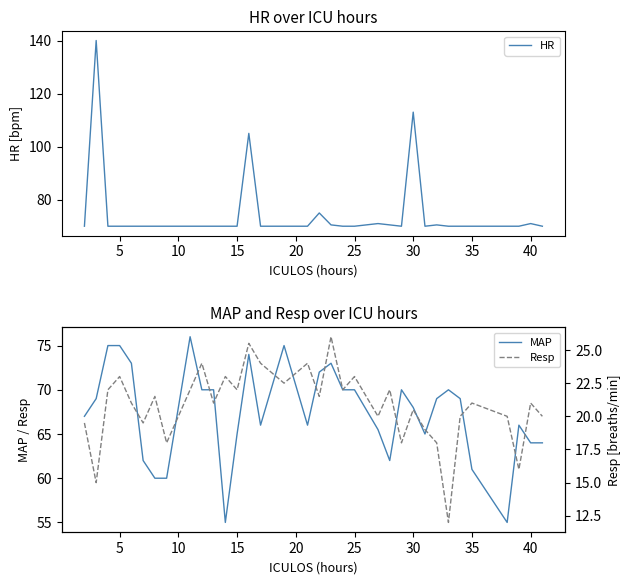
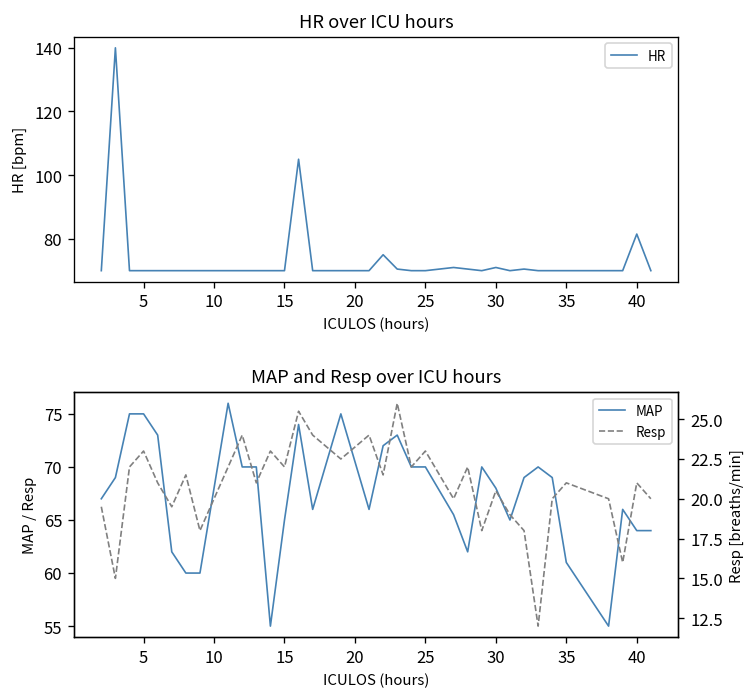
HR over ICU hours, 30: 113 -> 71
HR over ICU hours, 40: 71 -> 82
